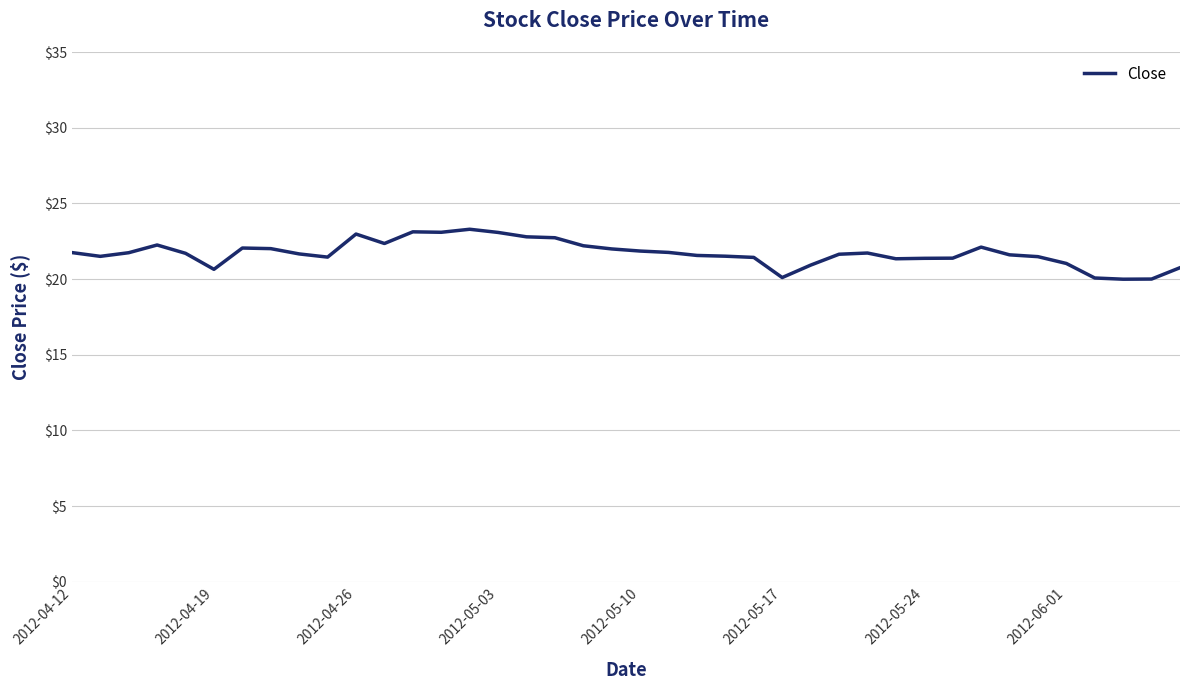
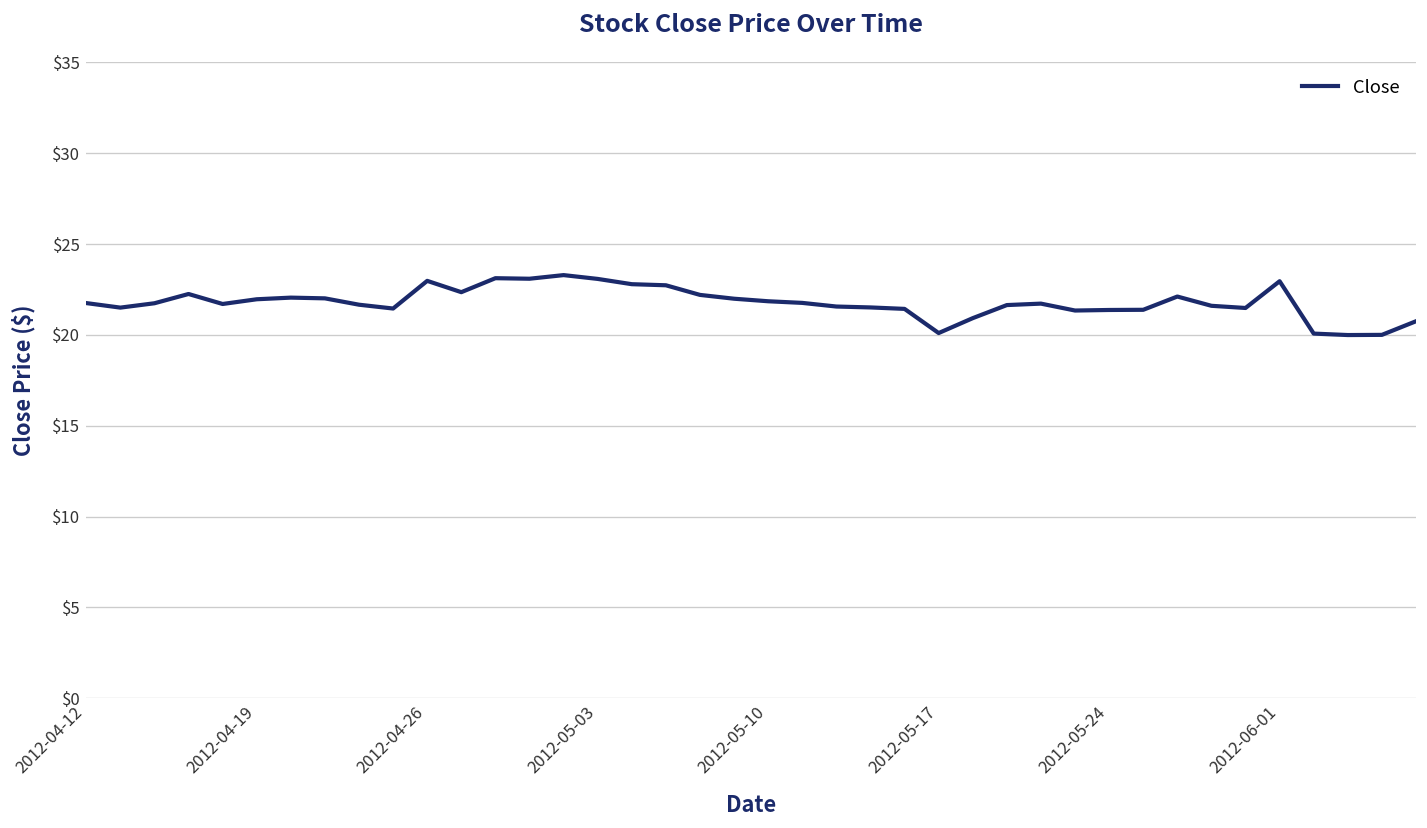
2012-04-19: $20.6 -> $22.0
2012-06-01: $21.0 -> $23.0
